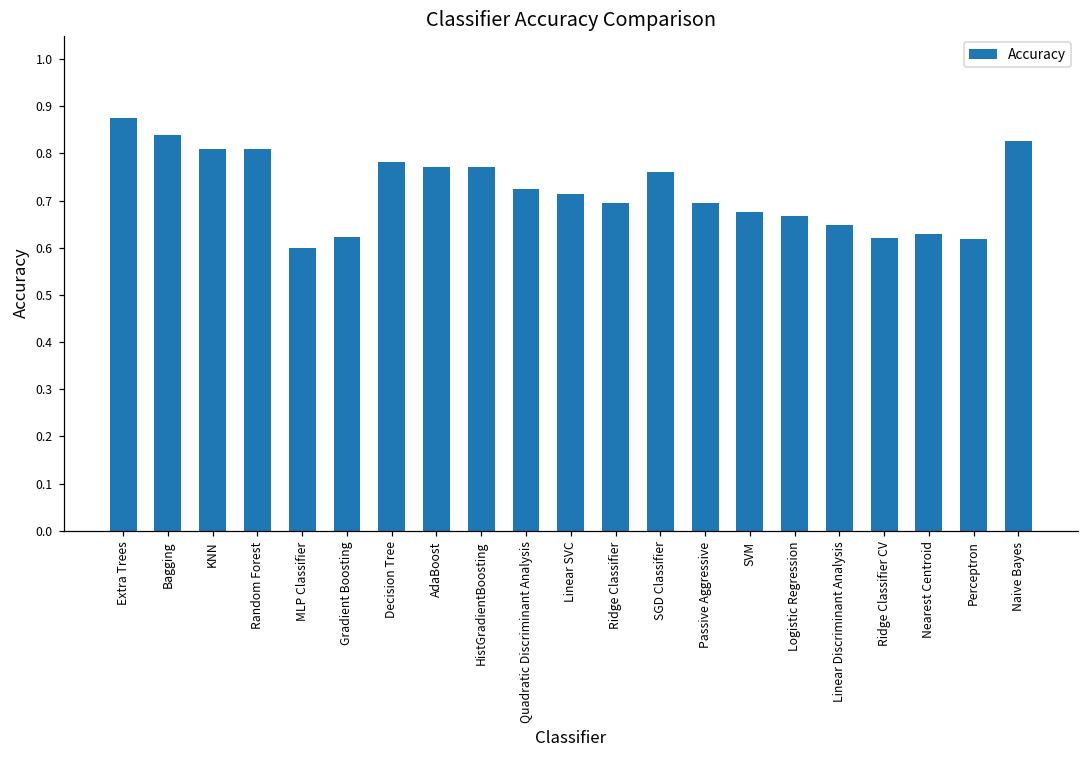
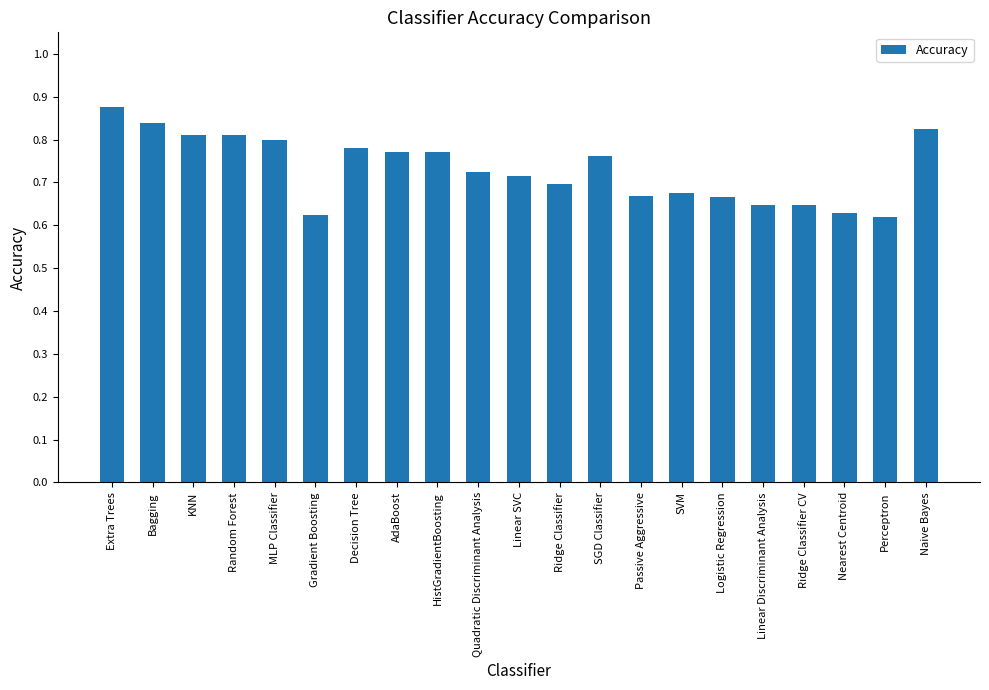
MLP Classifier: 0.6 -> 0.8
Passive Aggressive: 0.70 -> 0.67
Ridge Classifier CV: 0.62 -> 0.65
